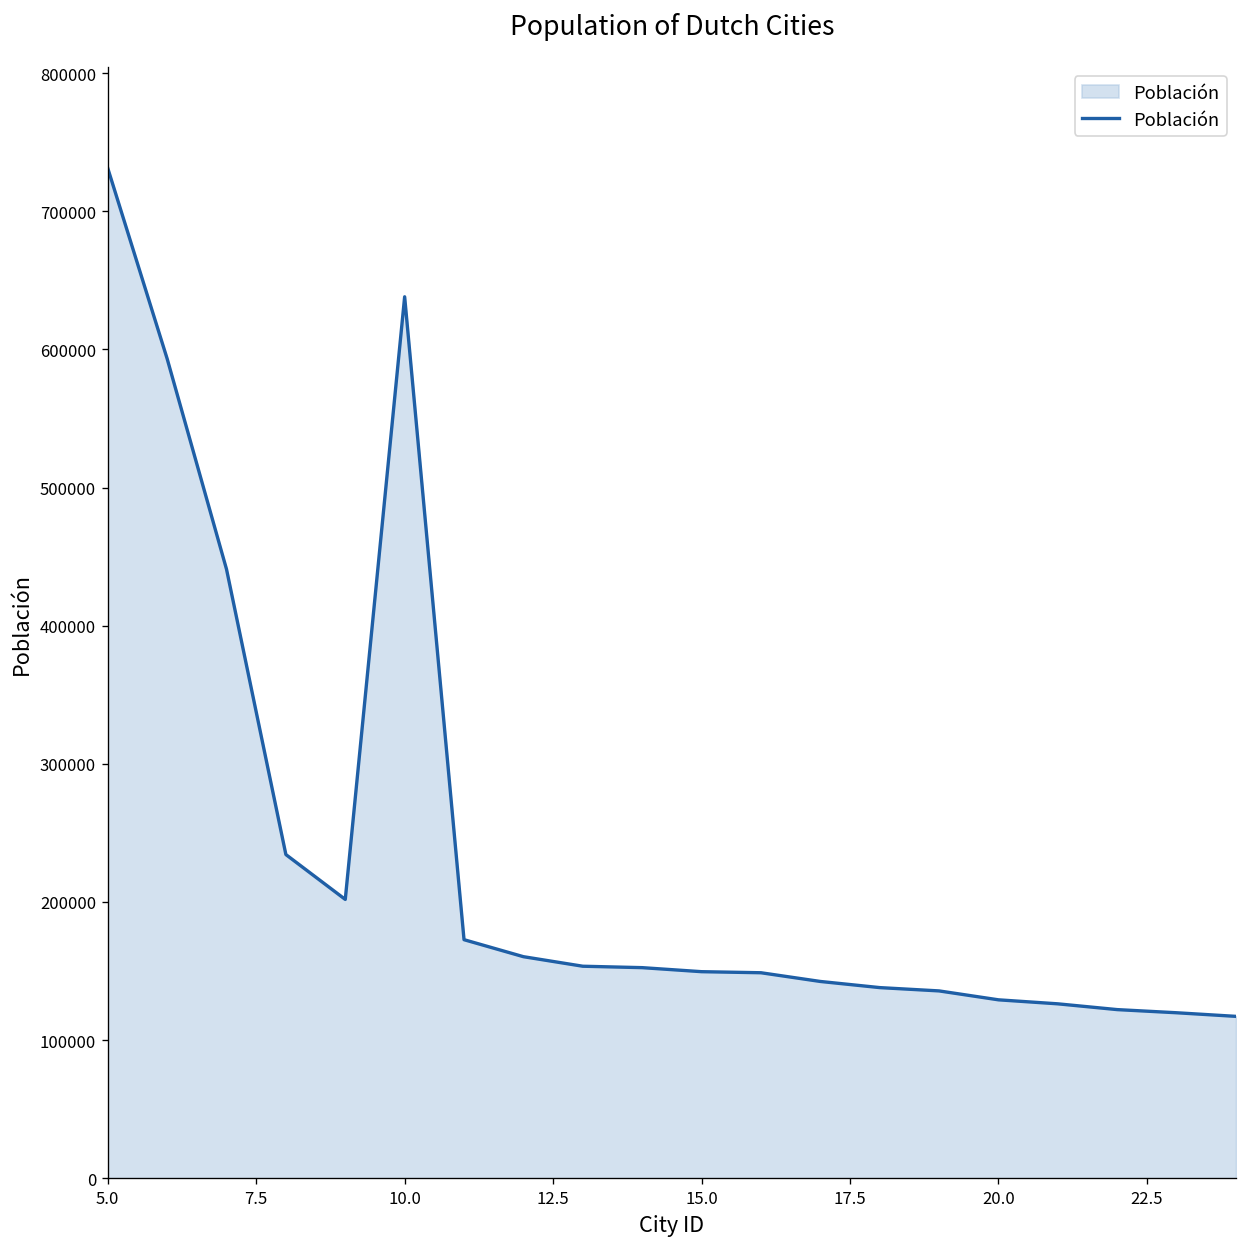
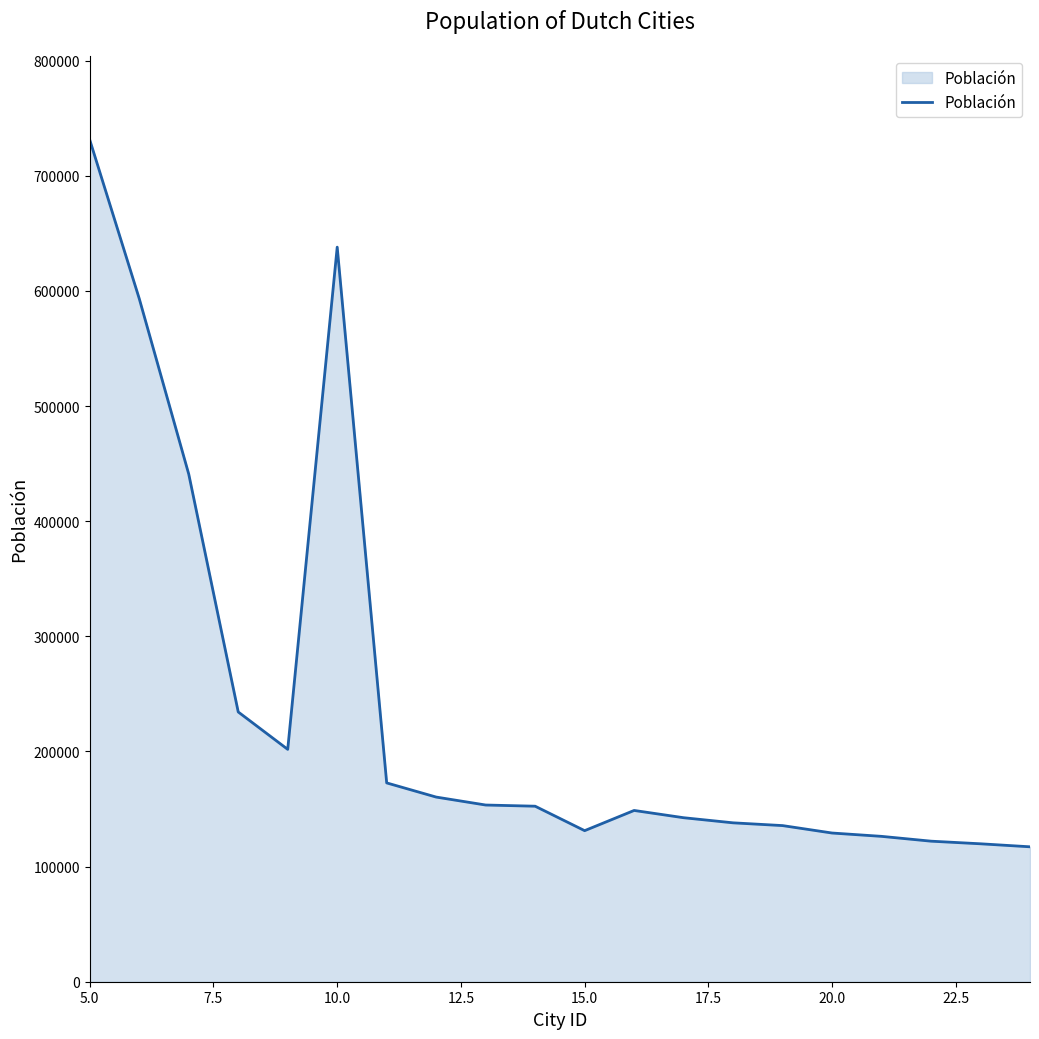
15.0: 150000 -> 131000
